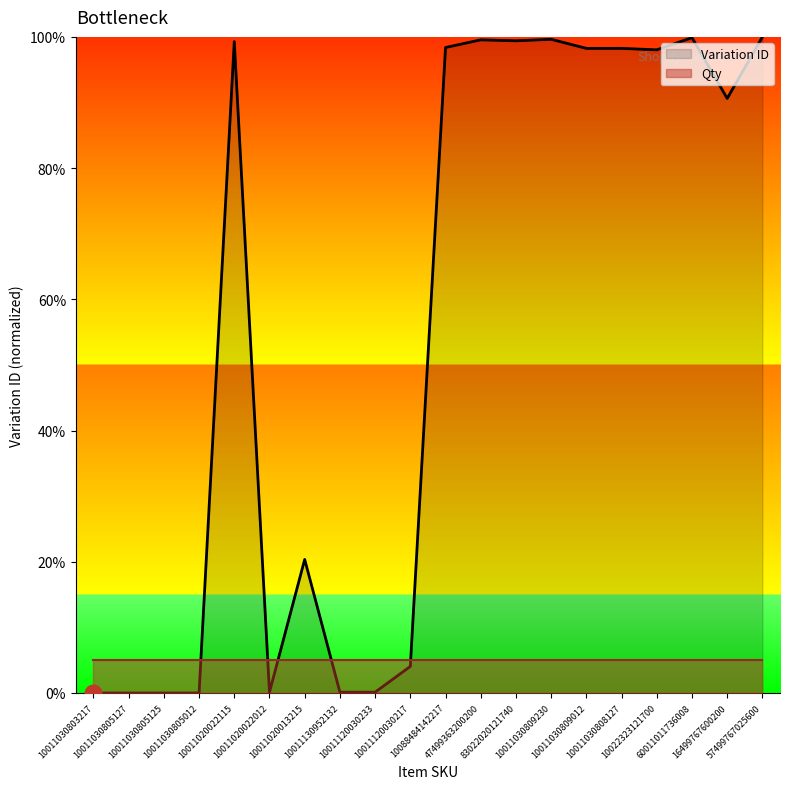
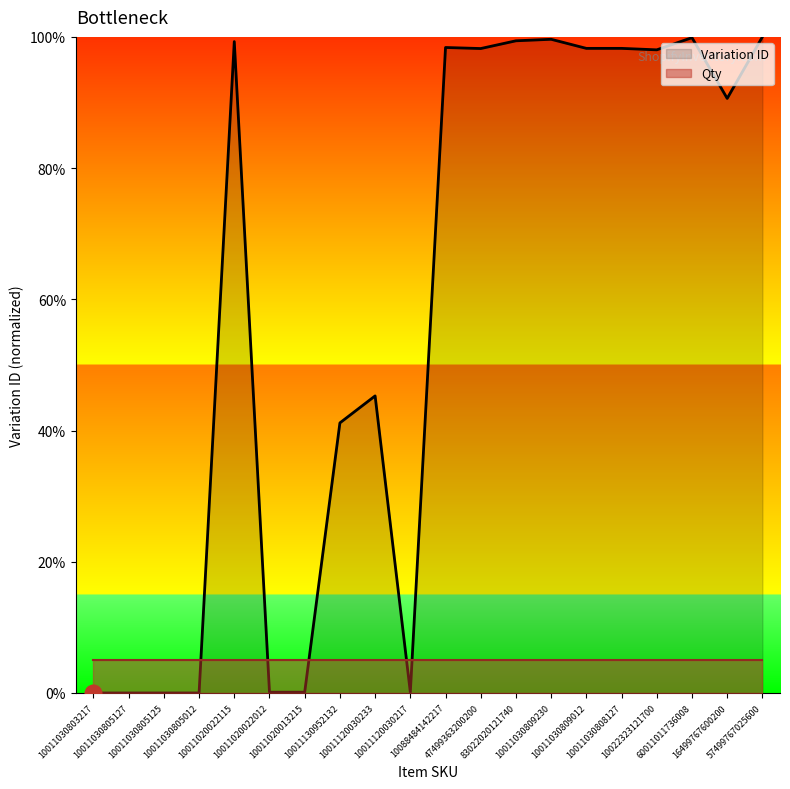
Variation ID, 10011020013215: 20% -> 0%
Variation ID, 10011130952132: 0% -> 41%
Variation ID, 10011120030233: 0% -> 45%
Variation ID, 10011120030217: 4% -> 0%
Variation ID, 47499363200200: 100% -> 98%
